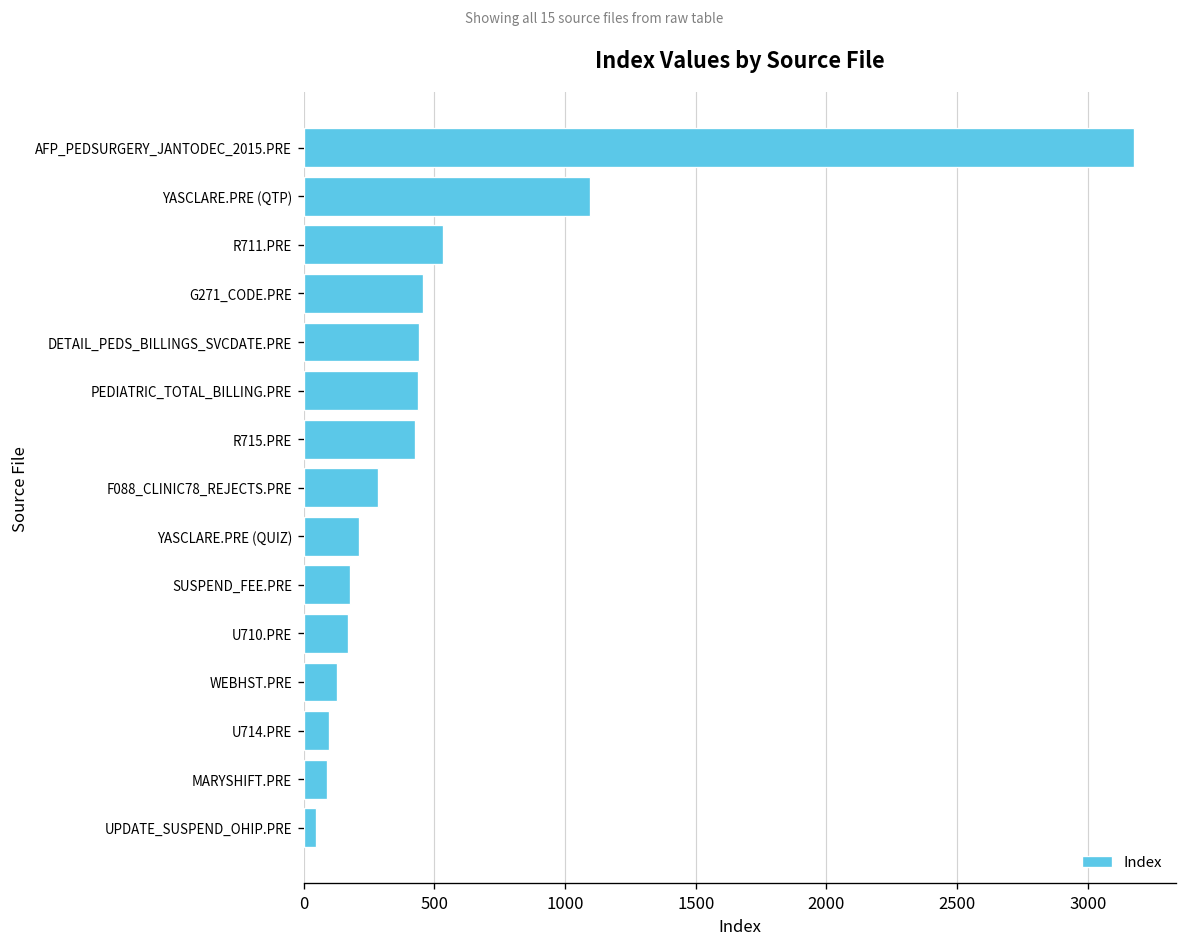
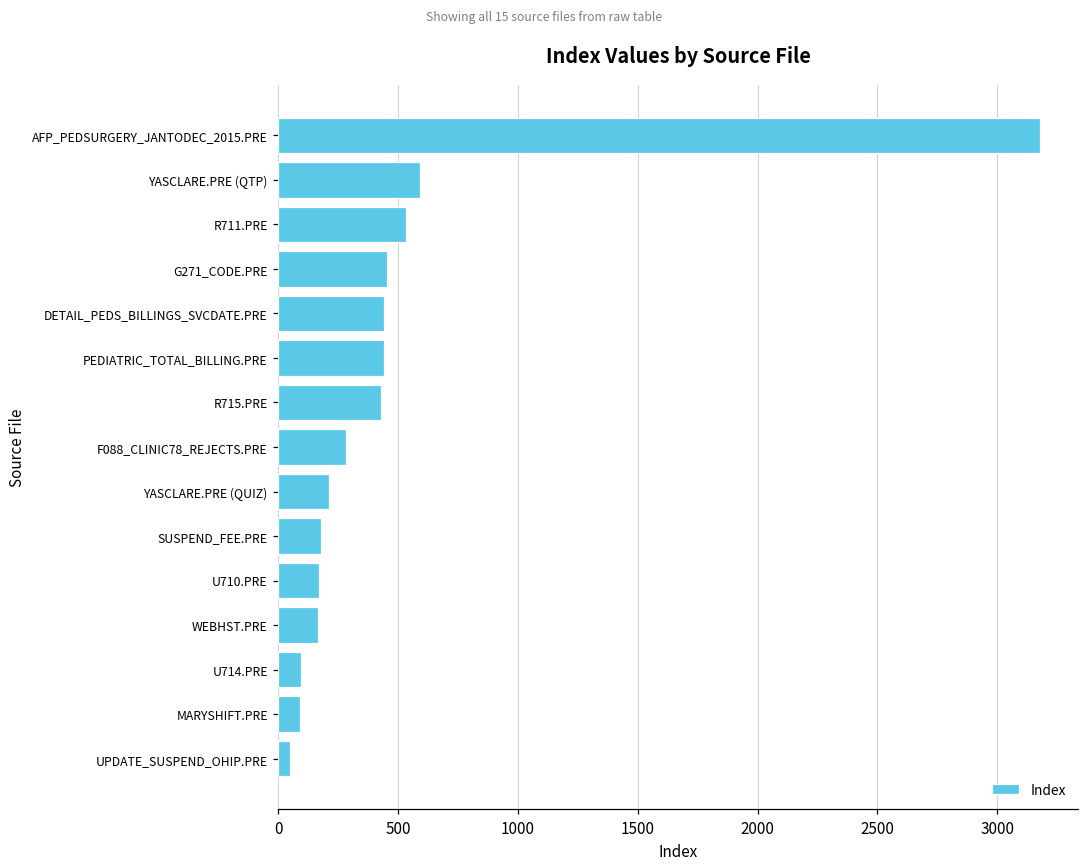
YASCLARE.PRE (QTP): 1100 -> 590
WEBHST.PRE: 130 -> 170
